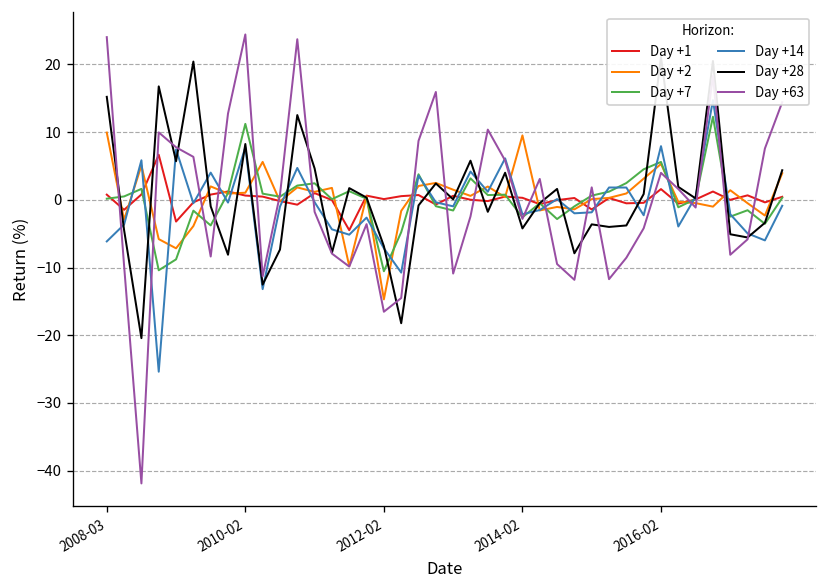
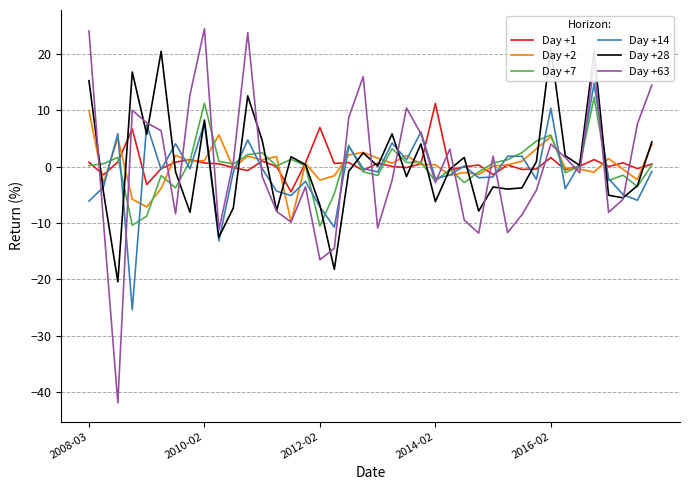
Day +1, 2012-02: 0 -> 7
Day +2, 2012-02: -15 -> -2
Day +1, 2014-02: 0 -> 11
Day +2, 2014-02: 10 -> 0
Day +28, 2014-02: -4 -> -6
Day +14, 2016-02: 8 -> 10
